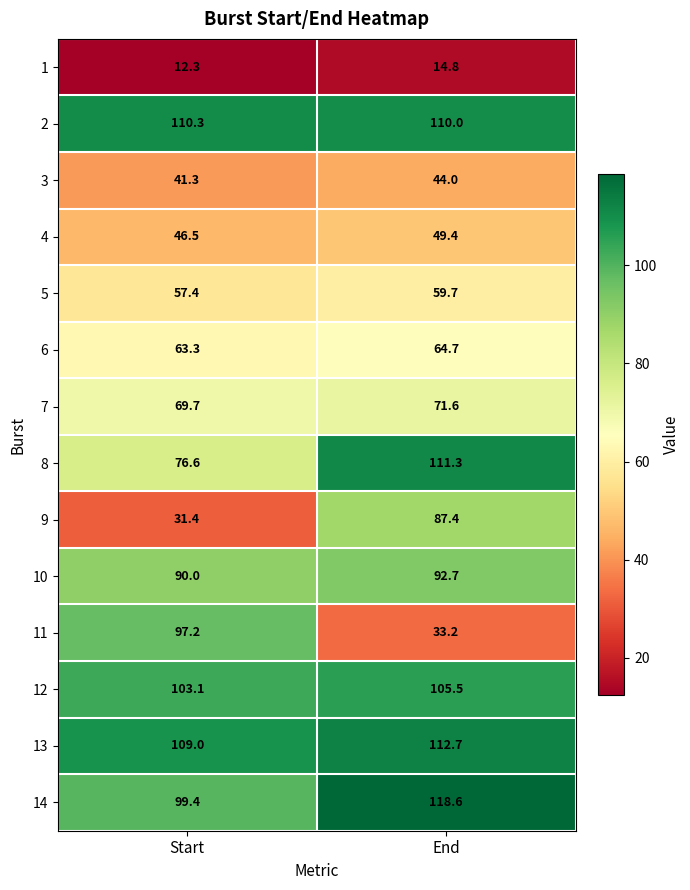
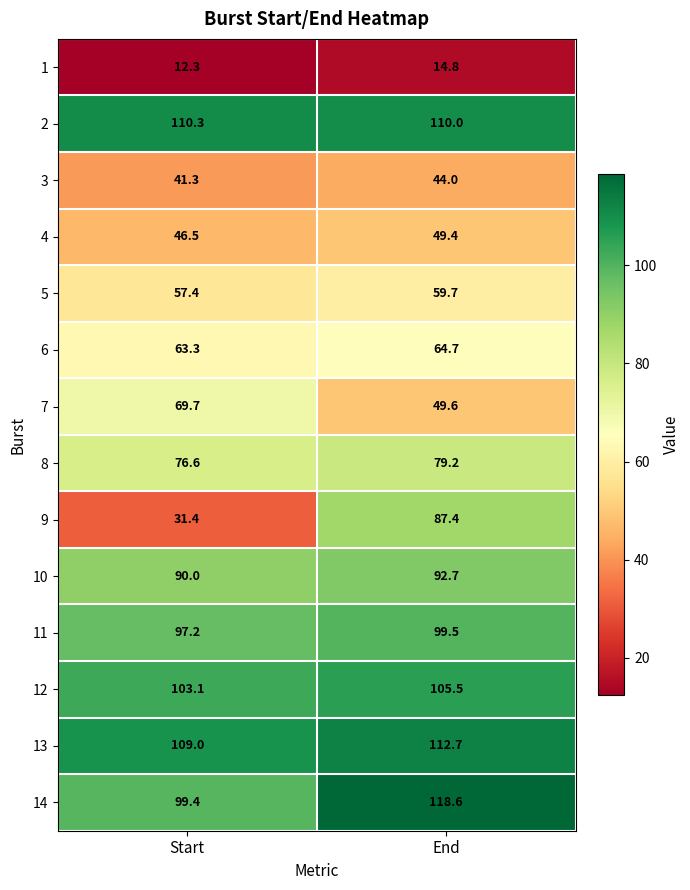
7, End: 71.6 -> 49.6
8, End: 111.3 -> 79.2
11, End: 33.2 -> 99.5
